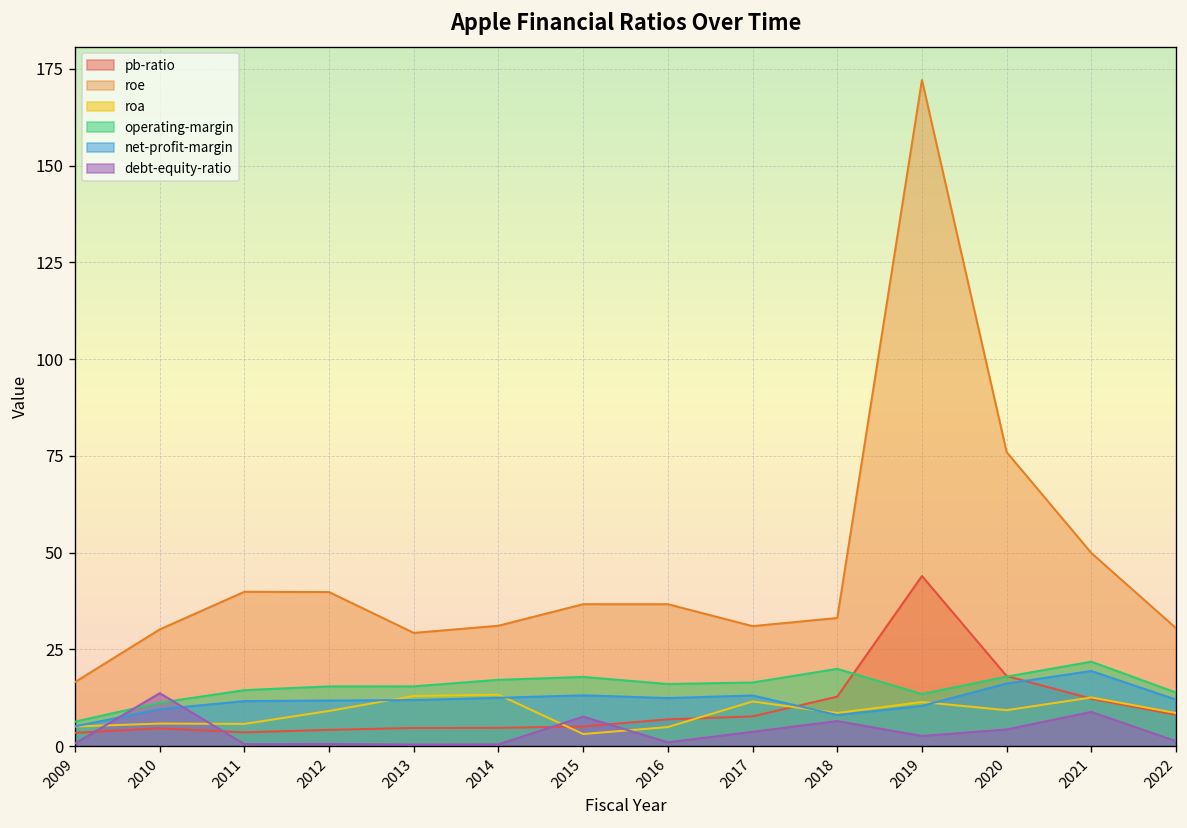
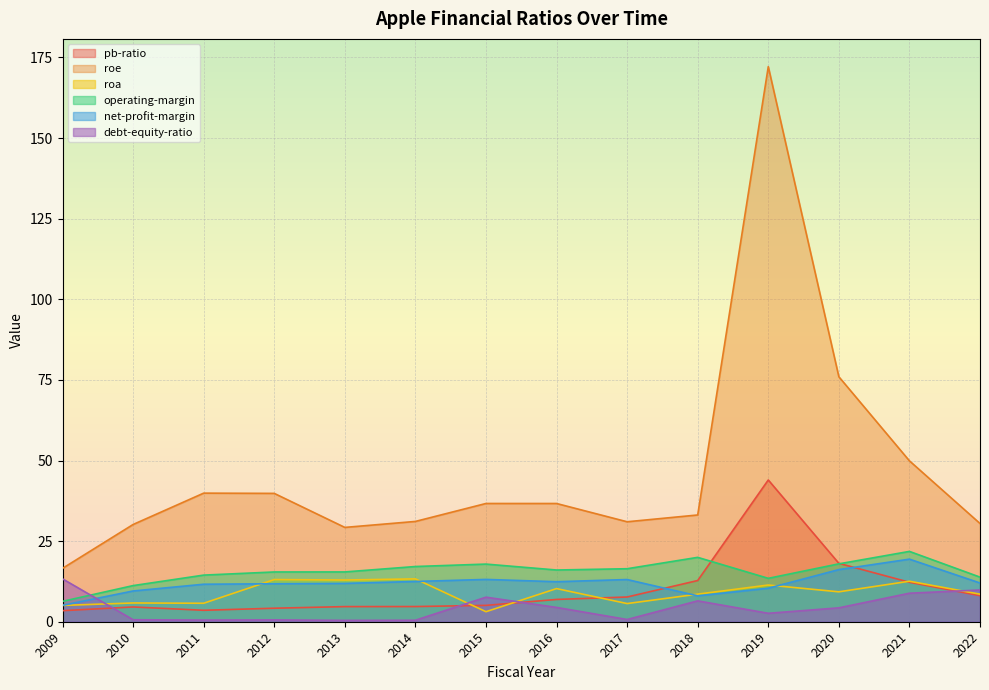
debt-equity-ratio, 2009: 1 -> 13
debt-equity-ratio, 2010: 14 -> 1
roa, 2012: 9 -> 13
roa, 2016: 5 -> 10
debt-equity-ratio, 2016: 1 -> 4
roa, 2017: 12 -> 6
debt-equity-ratio, 2017: 4 -> 1
debt-equity-ratio, 2022: 1 -> 10
